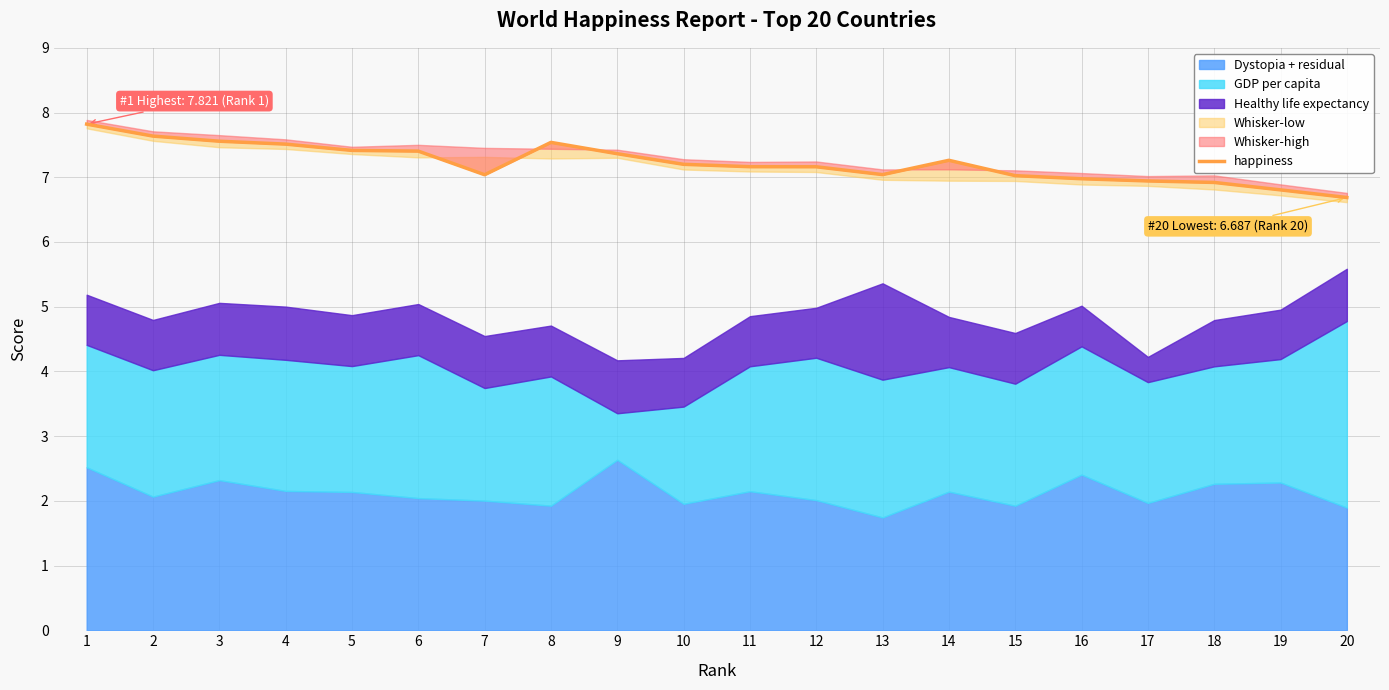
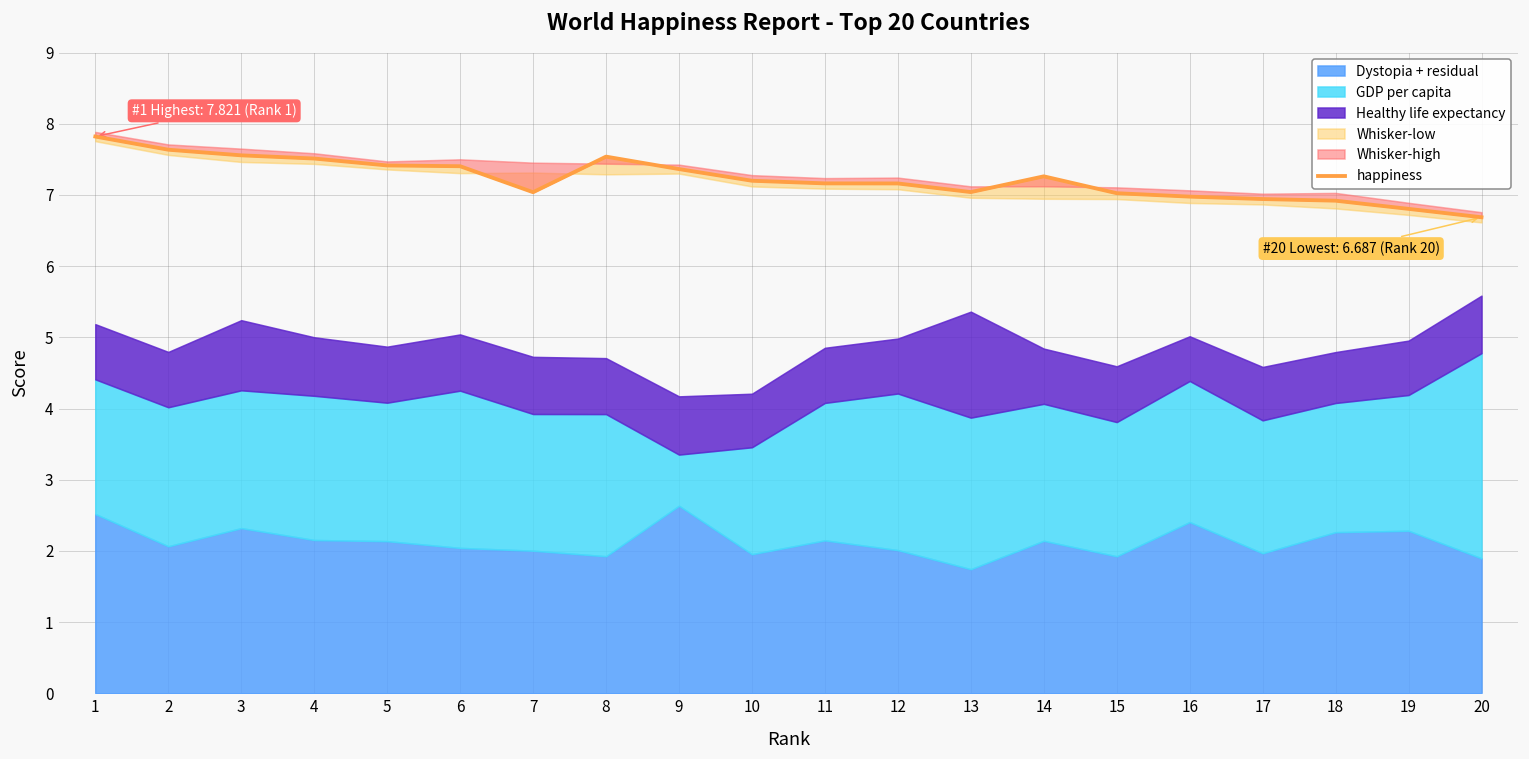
Healthy life expectancy, 3: 0.8 -> 1.0
GDP per capita, 7: 1.7 -> 1.9
Healthy life expectancy, 17: 0.4 -> 0.7
